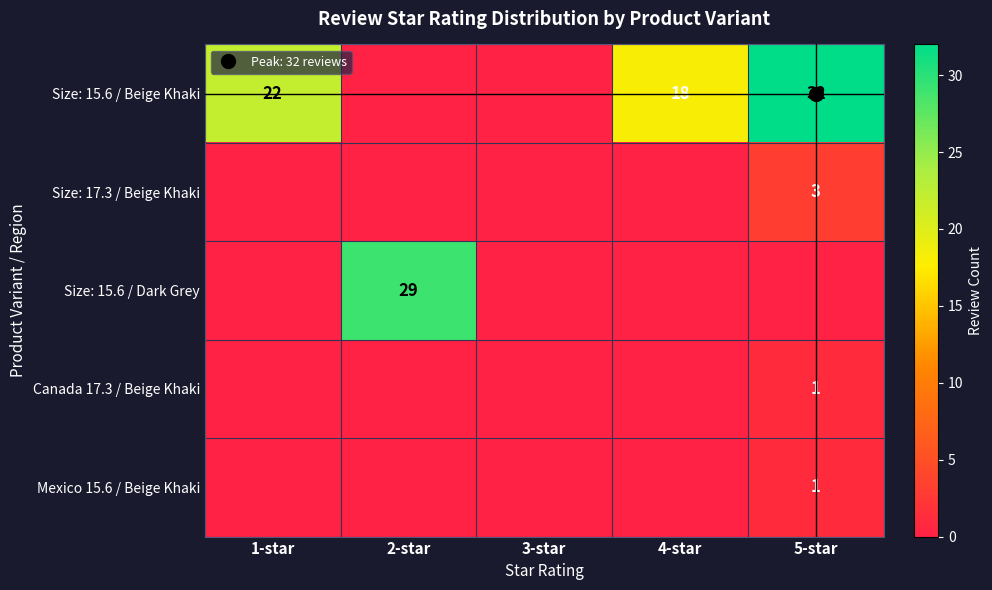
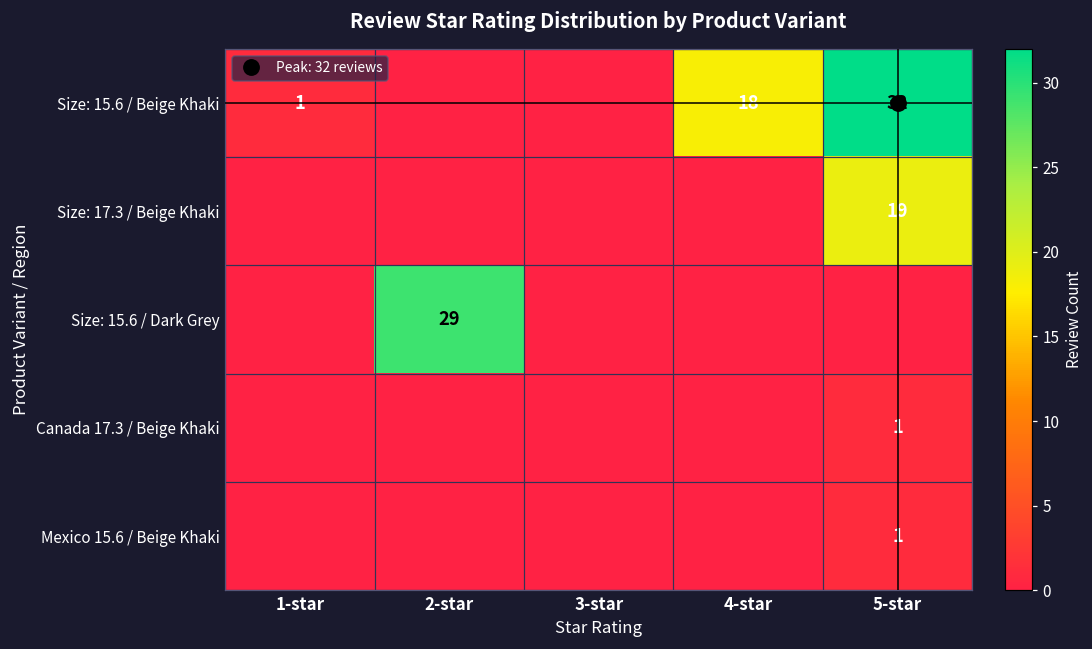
Size: 15.6 / Beige Khaki, 1-star: 22 -> 1
Size: 17.3 / Beige Khaki, 5-star: 3 -> 19
